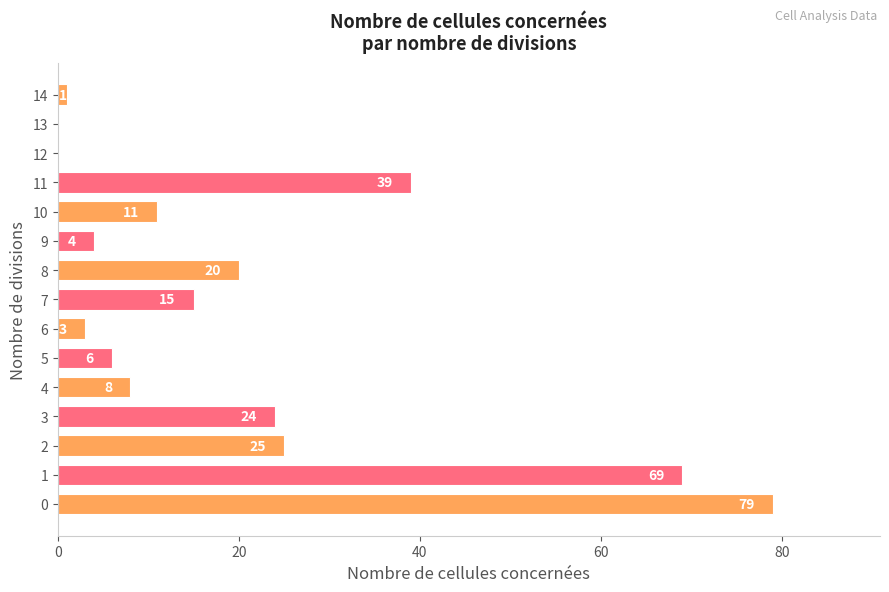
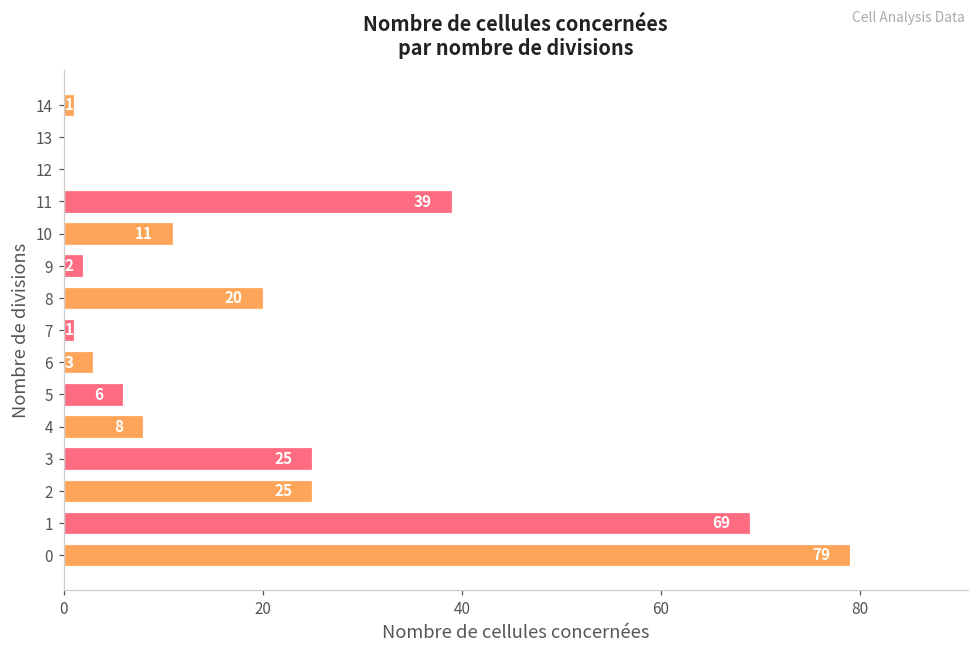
9: 4 -> 2
7: 15 -> 1
3: 24 -> 25
